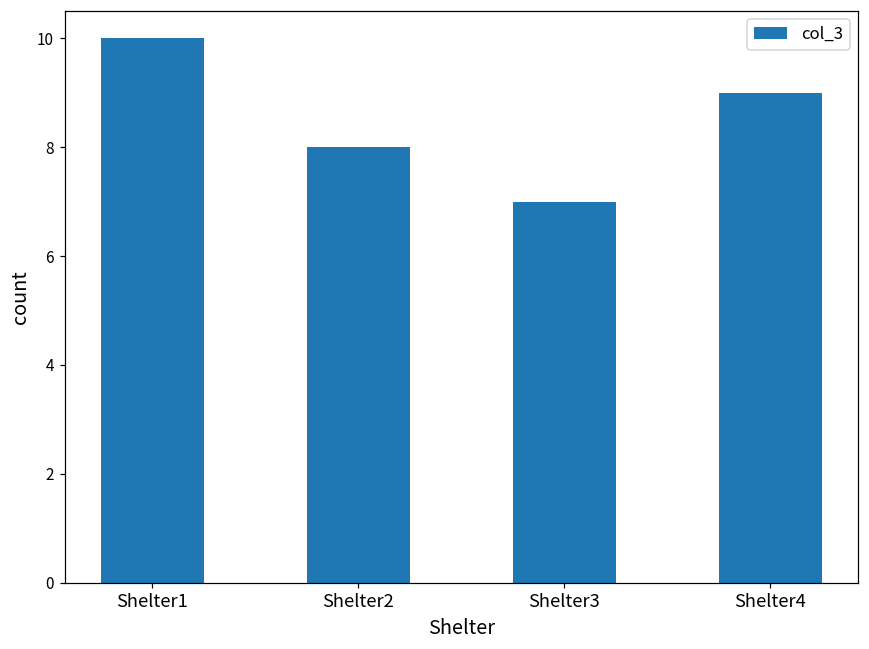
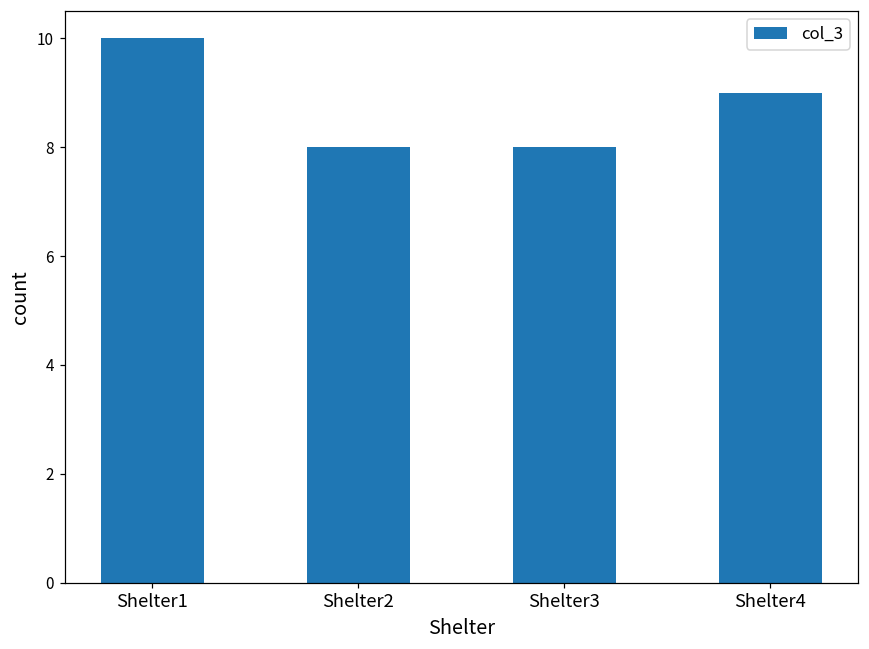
Shelter3: 7 -> 8
